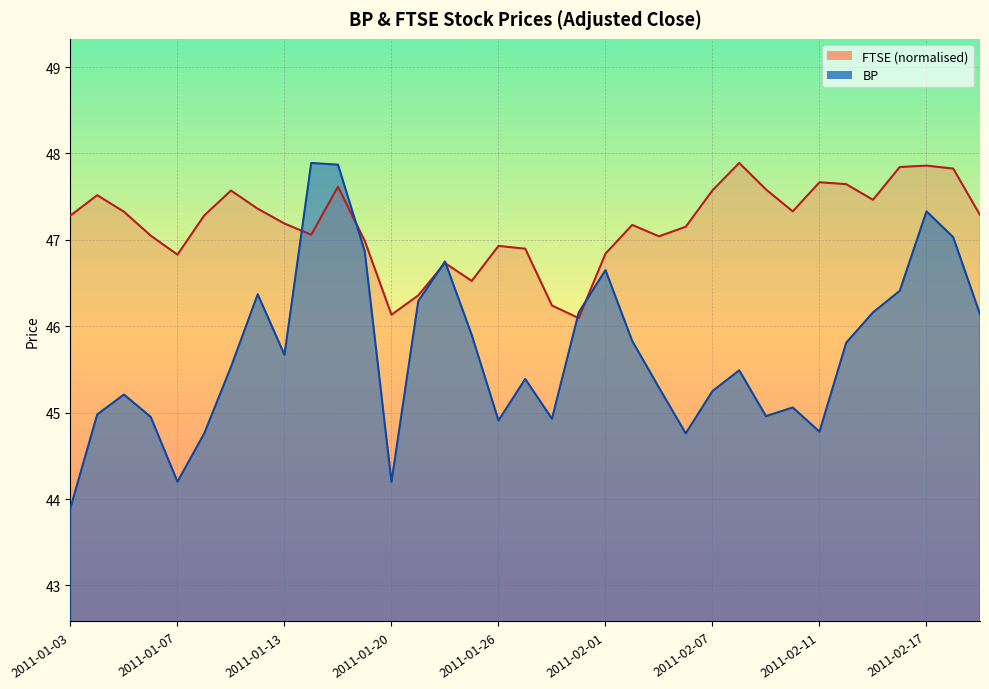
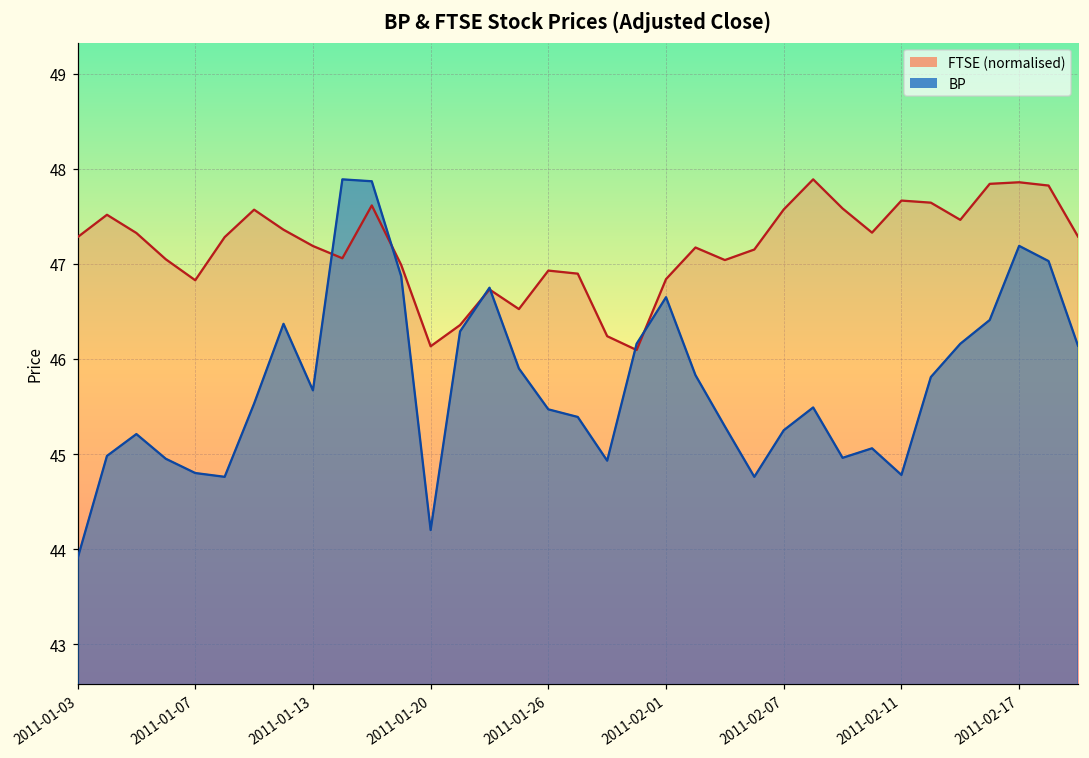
BP, 2011-01-07: 44.2 -> 44.8
BP, 2011-01-26: 44.9 -> 45.5
BP, 2011-02-17: 47.3 -> 47.2
